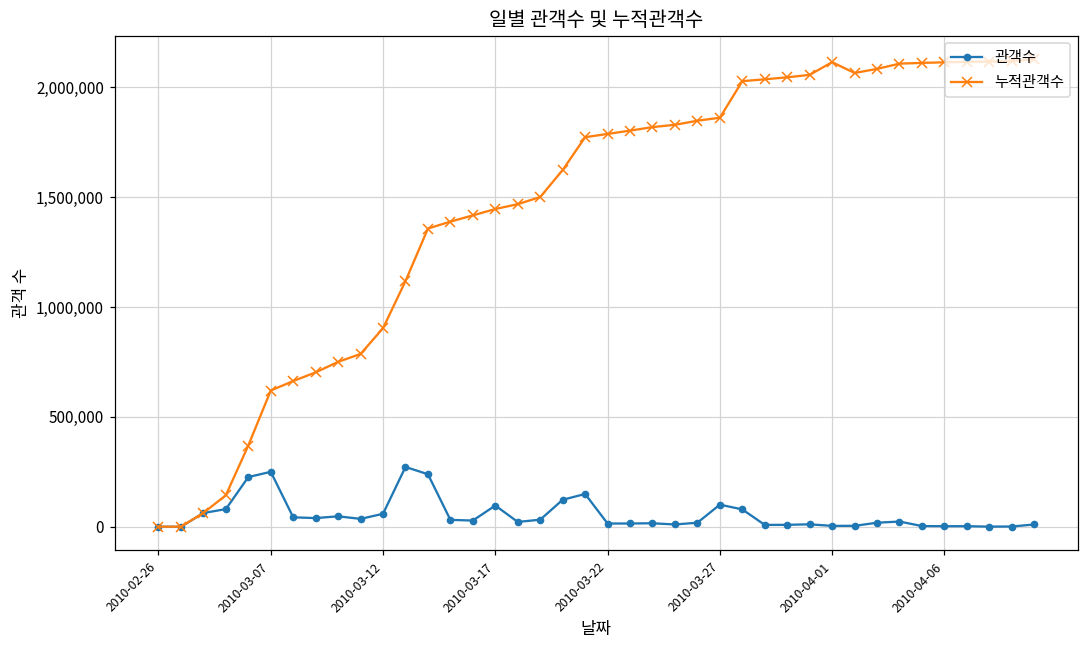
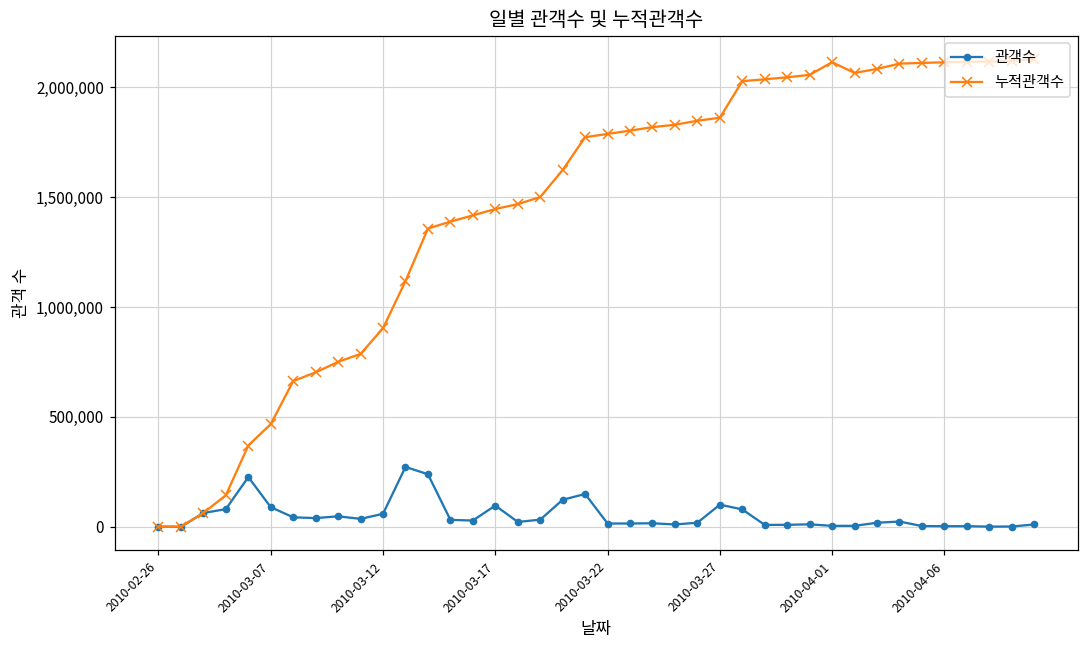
관객수, 2010-03-07: 250,000 -> 90,000
누적관객수, 2010-03-07: 620,000 -> 470,000
